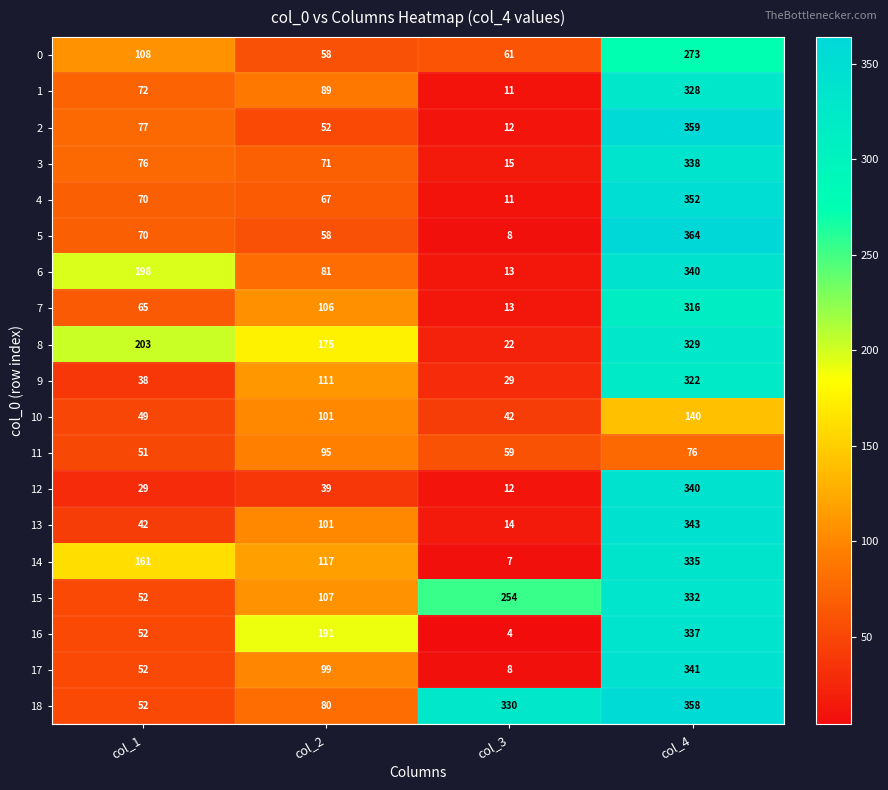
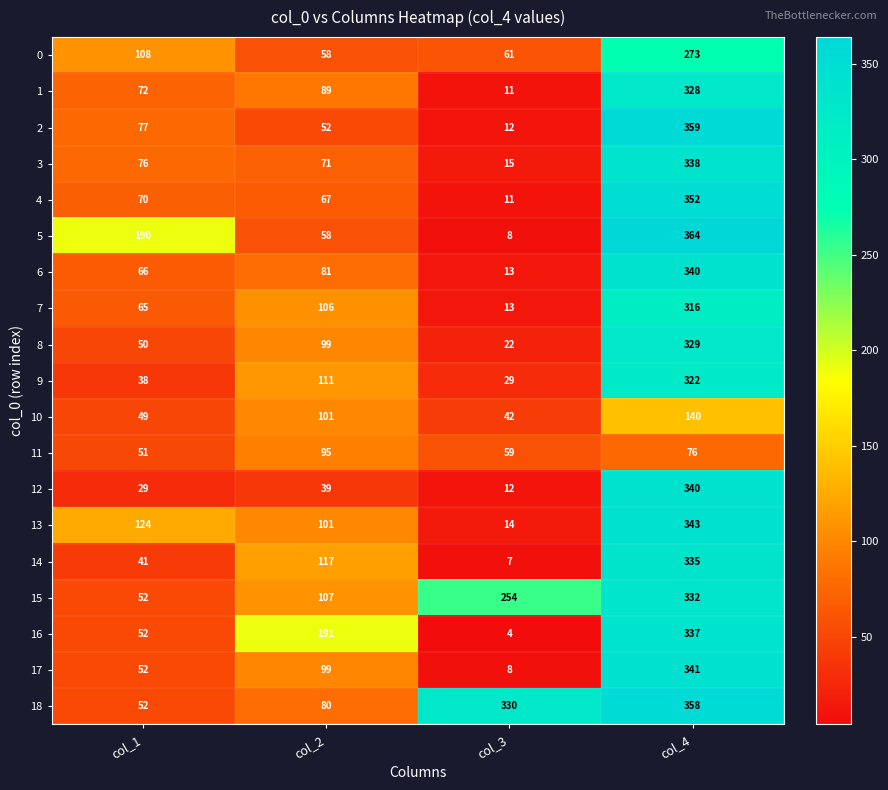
5, col_1: 70 -> 190
6, col_1: 198 -> 66
8, col_1: 203 -> 50
8, col_2: 175 -> 99
13, col_1: 42 -> 124
14, col_1: 161 -> 41
